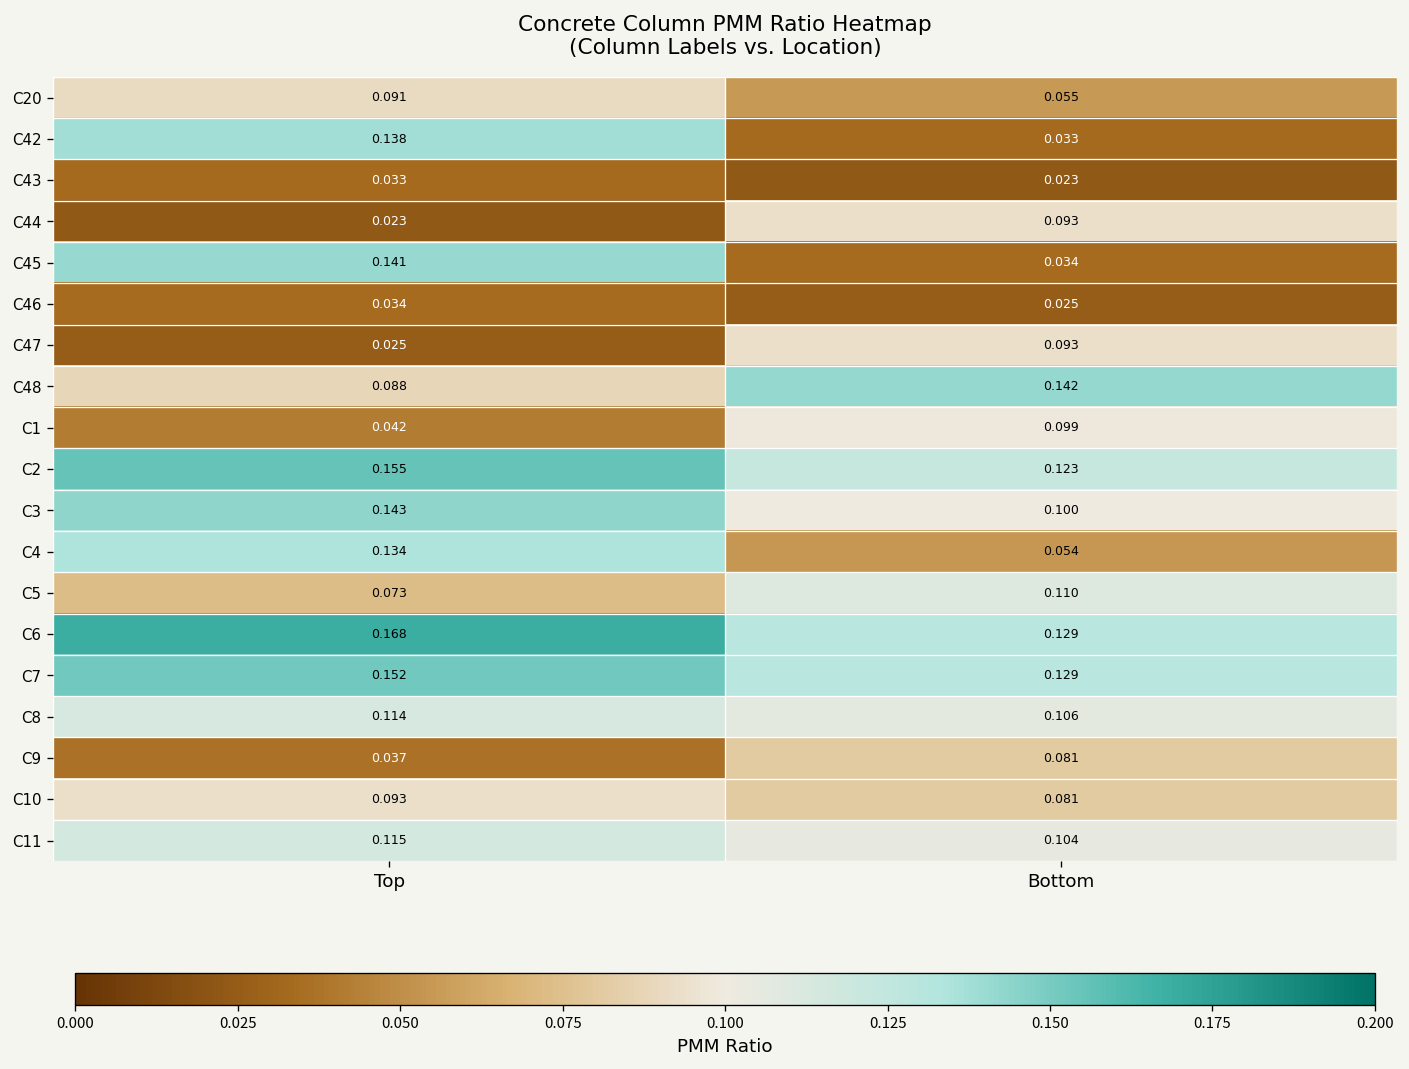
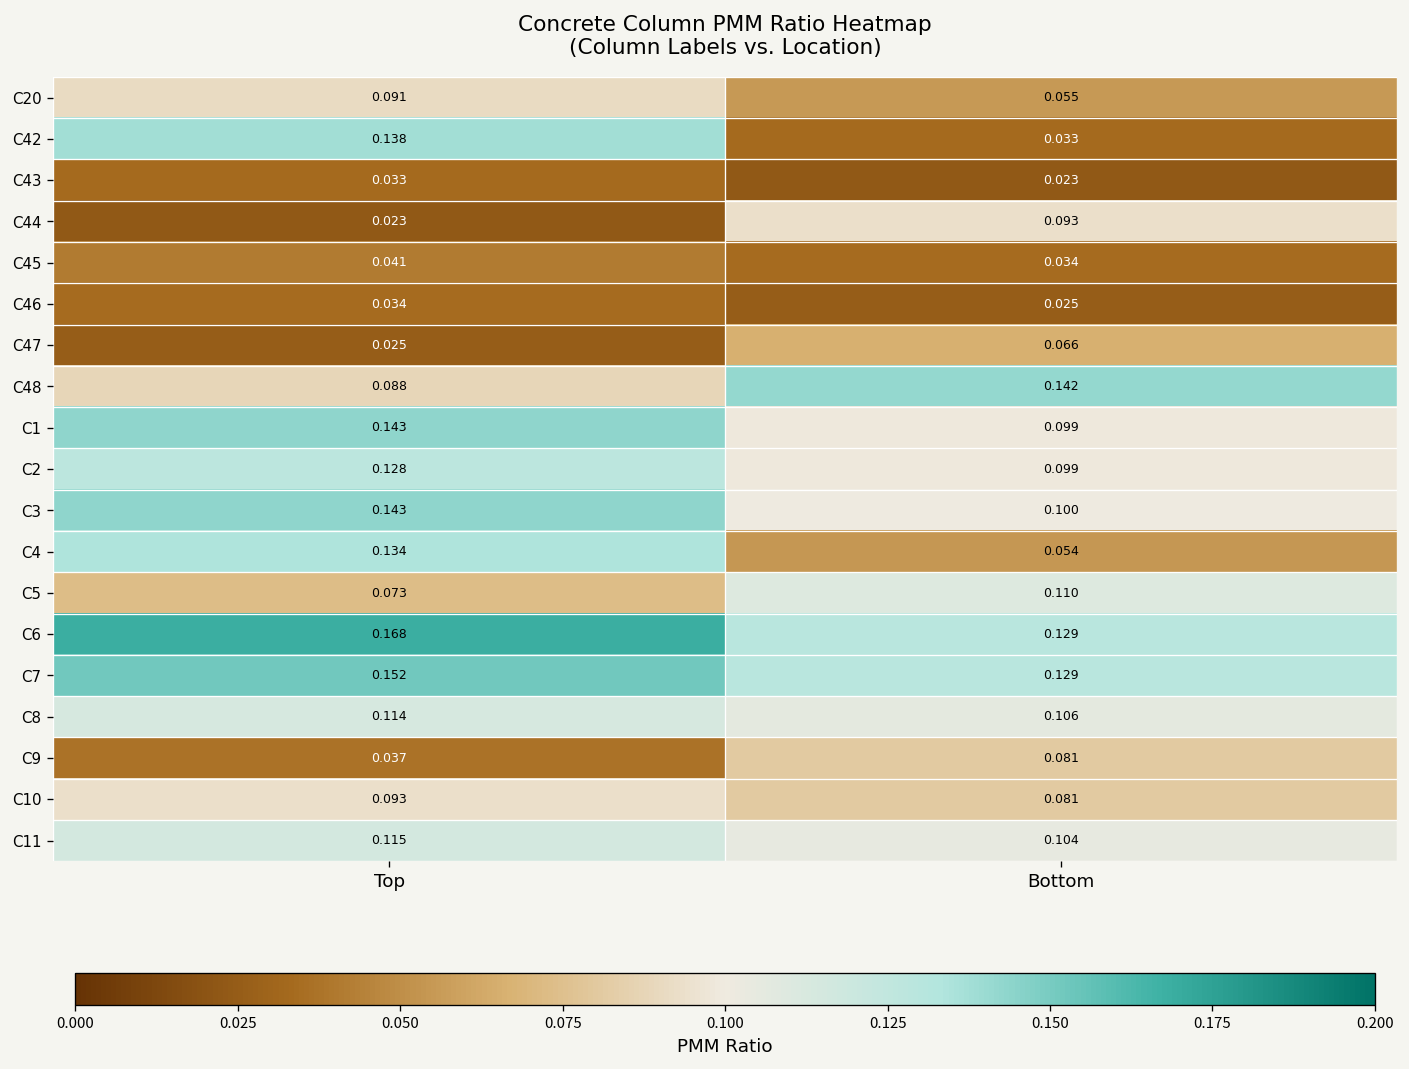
C45, Top: 0.141 -> 0.041
C47, Bottom: 0.093 -> 0.066
C1, Top: 0.042 -> 0.143
C2, Top: 0.155 -> 0.128
C2, Bottom: 0.123 -> 0.099
